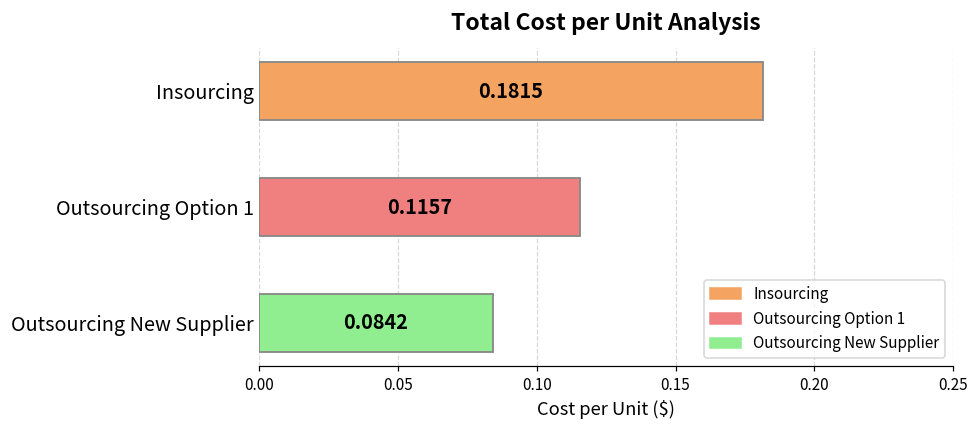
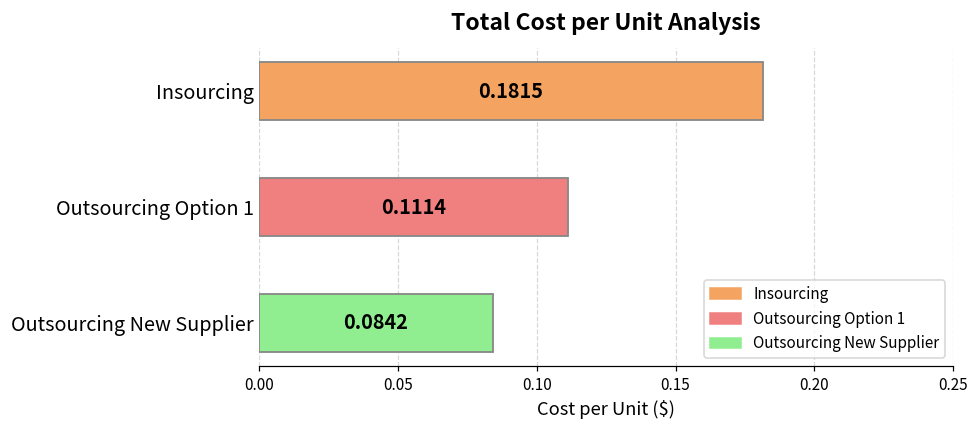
Outsourcing Option 1: 0.1157 -> 0.1114
